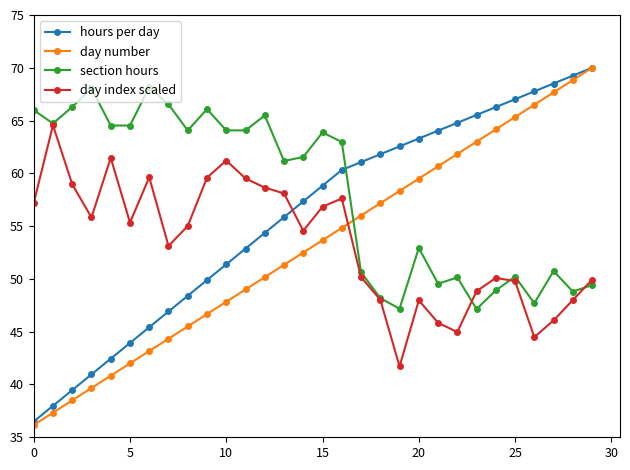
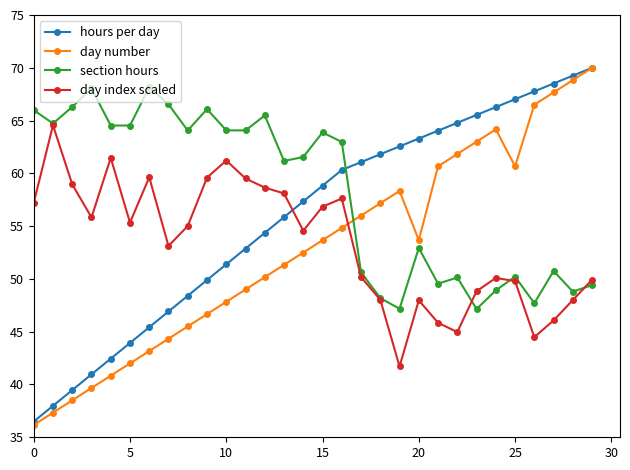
day number, 20: 59.5 -> 53.7
day number, 25: 65.3 -> 60.7
